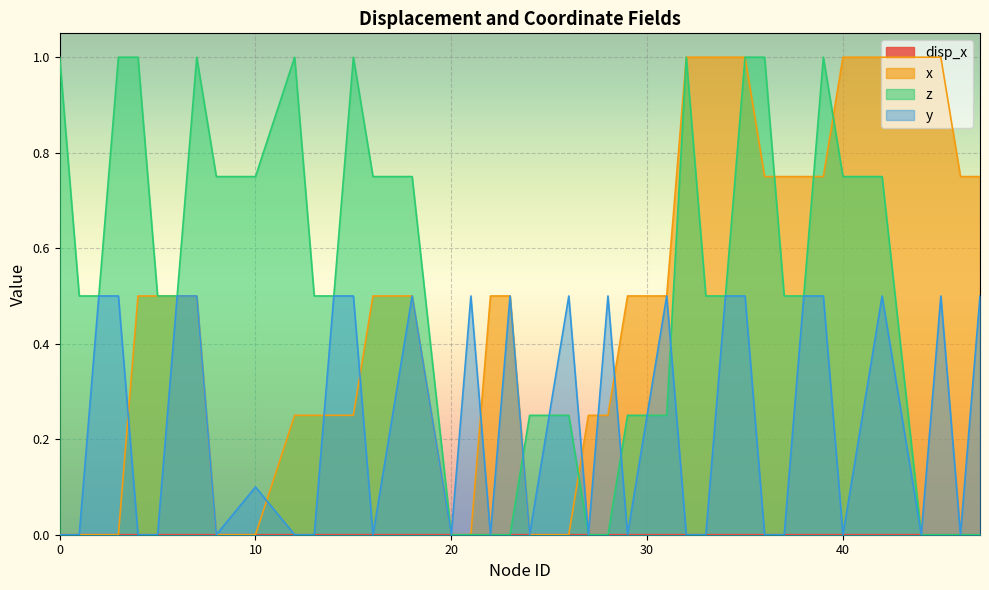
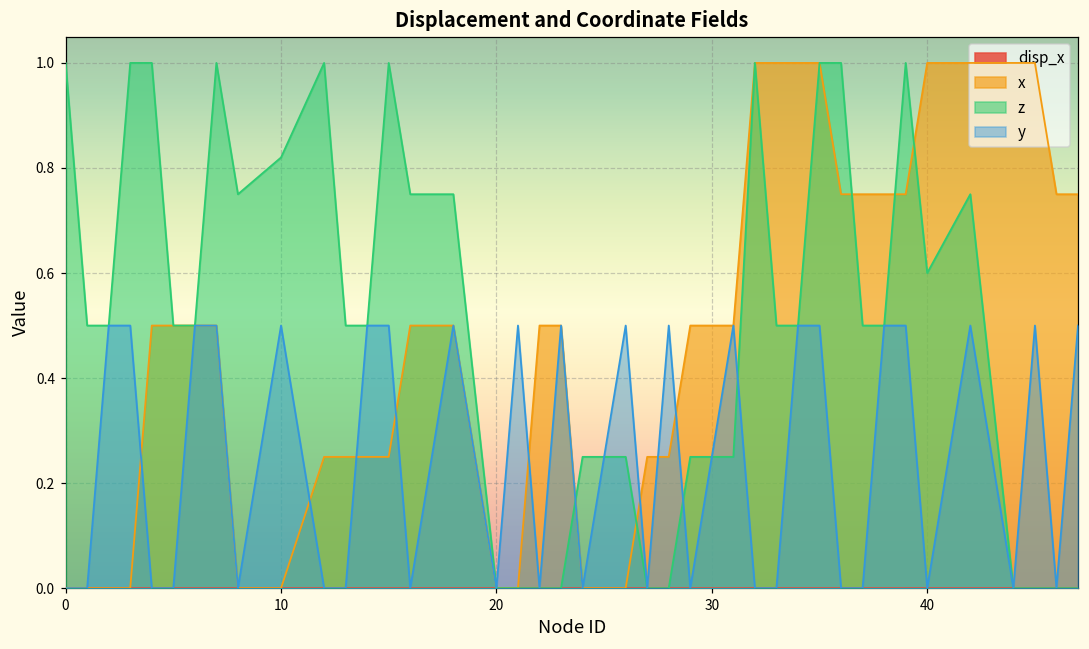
z, 10: 0.75 -> 0.82
y, 10: 0.1 -> 0.5
z, 40: 0.75 -> 0.60
